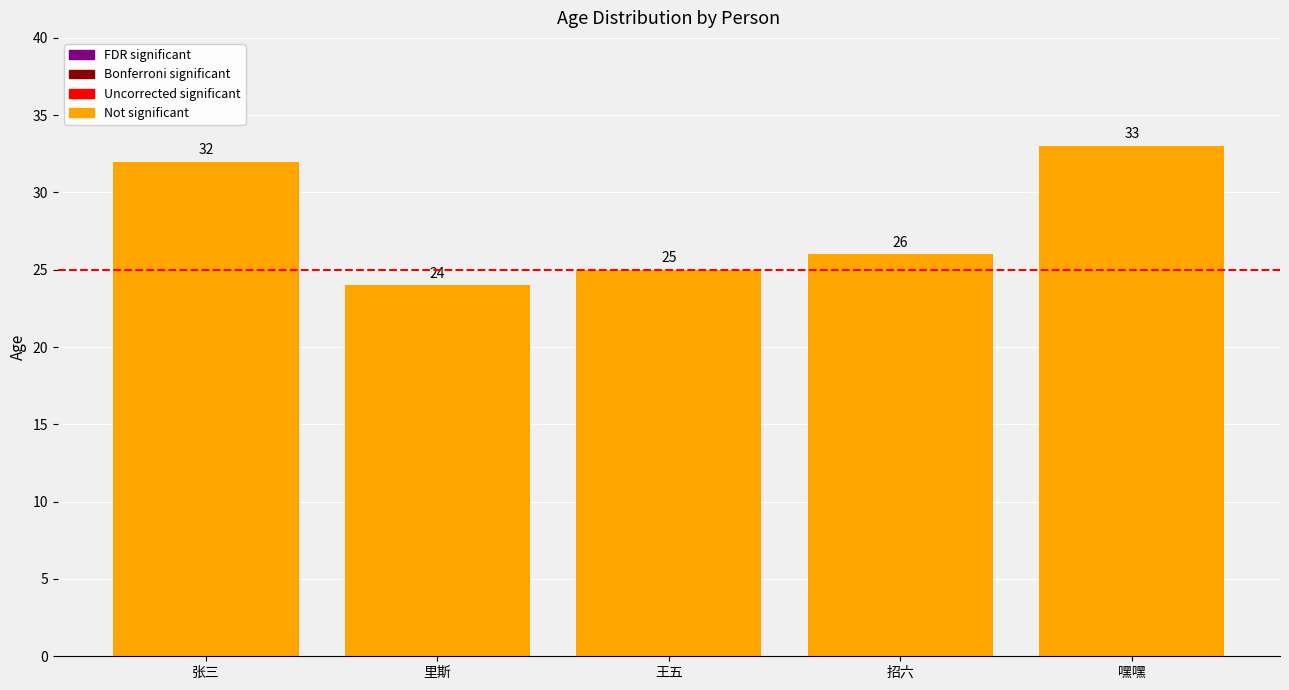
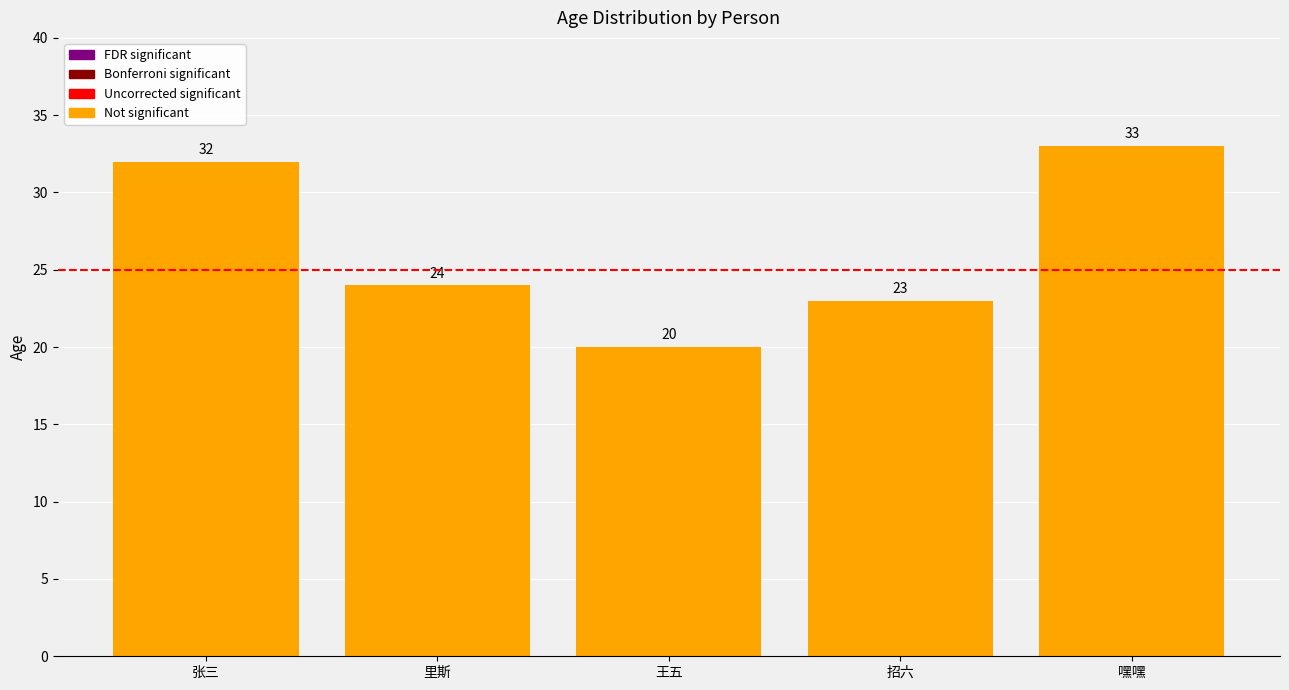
王五: 25 -> 20
招六: 26 -> 23
